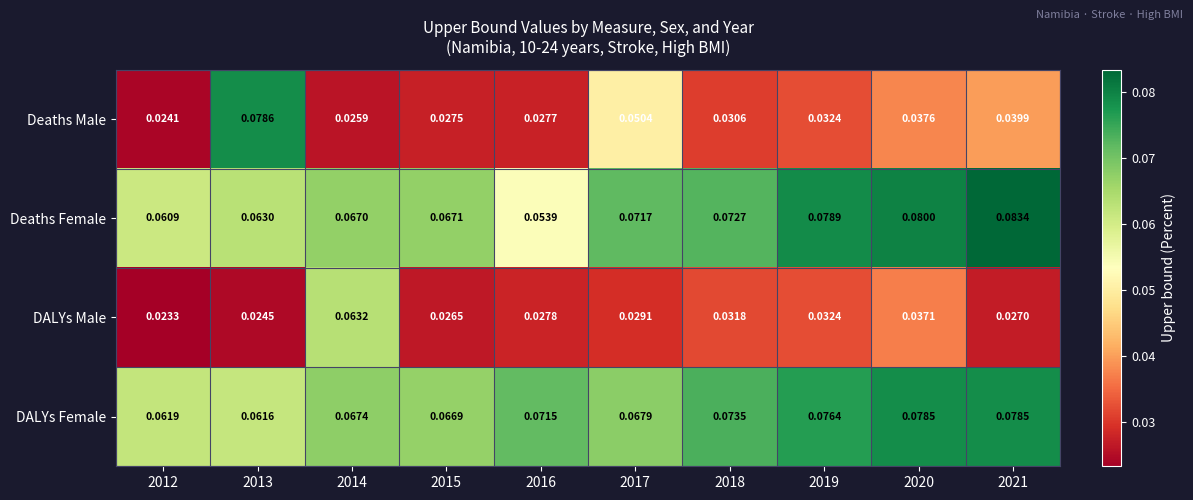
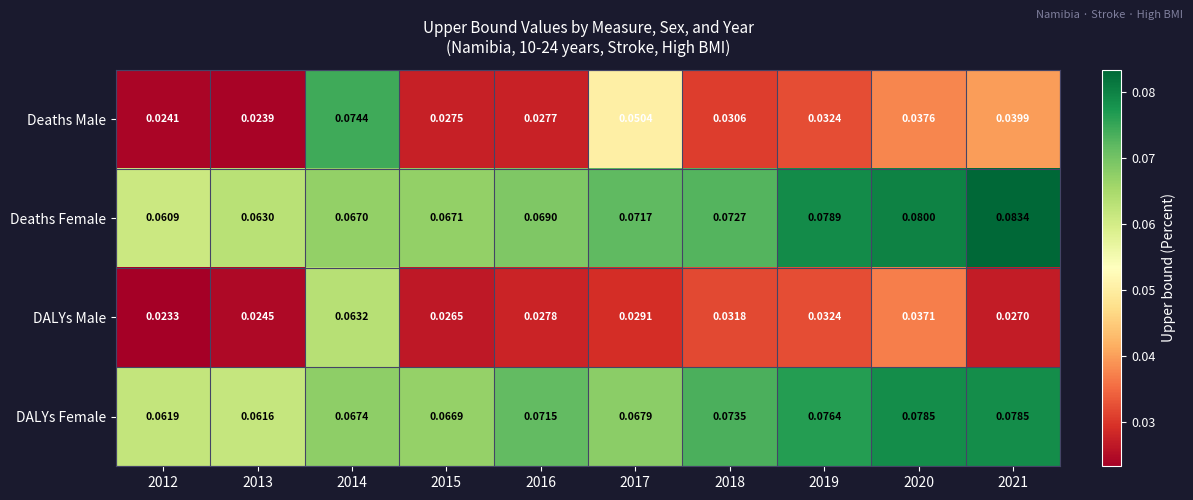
Deaths Male, 2013: 0.0786 -> 0.0239
Deaths Male, 2014: 0.0259 -> 0.0744
Deaths Female, 2016: 0.0539 -> 0.0690
